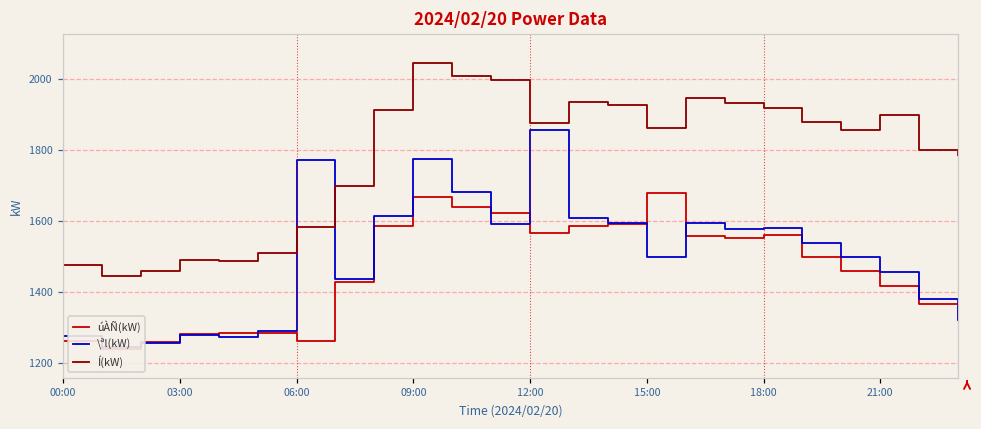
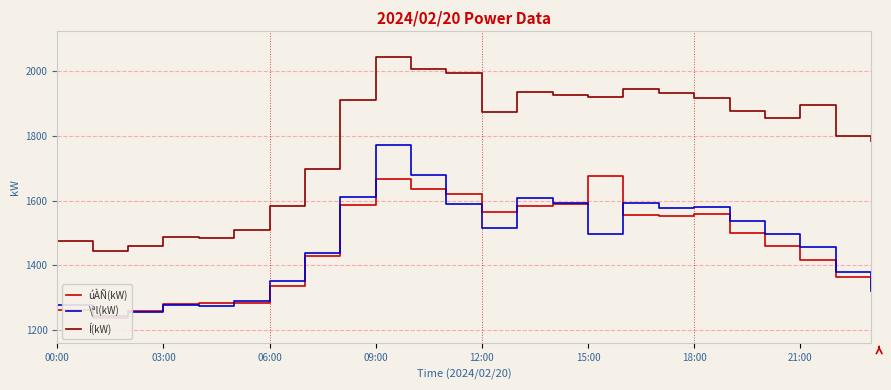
úÀÑ(kW), 06:00: 1260 -> 1340
\ªl(kW), 06:00: 1770 -> 1350
\ªl(kW), 12:00: 1860 -> 1520
Í(kW), 15:00: 1860 -> 1920
